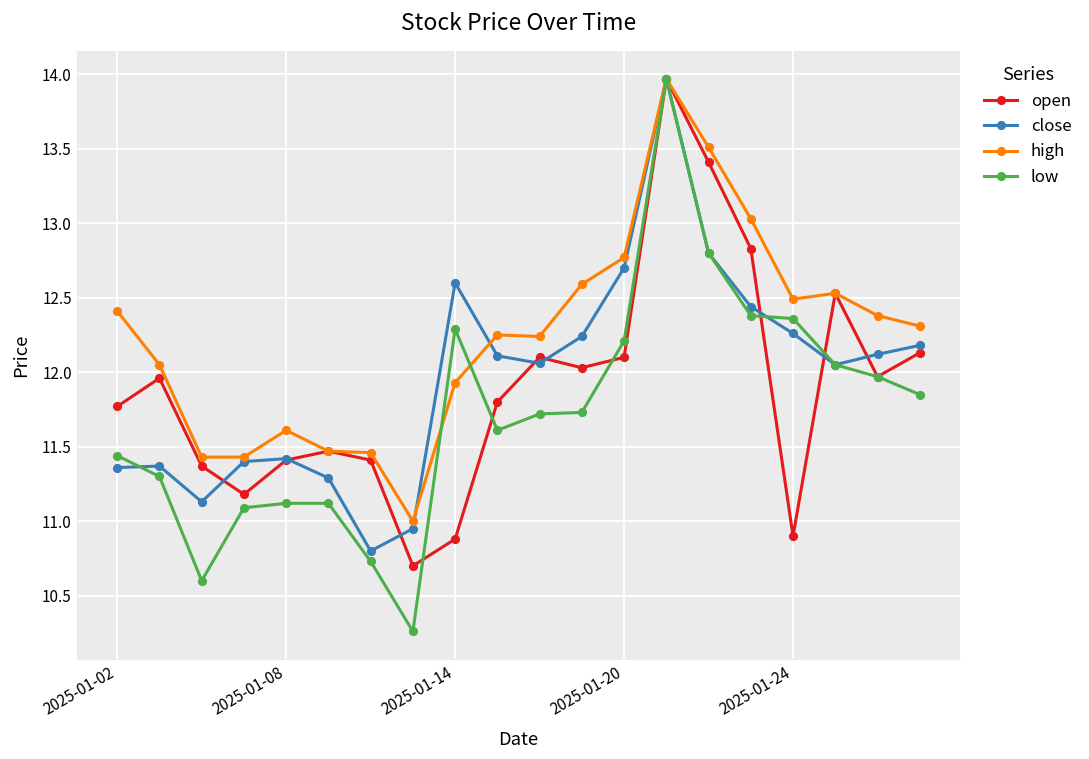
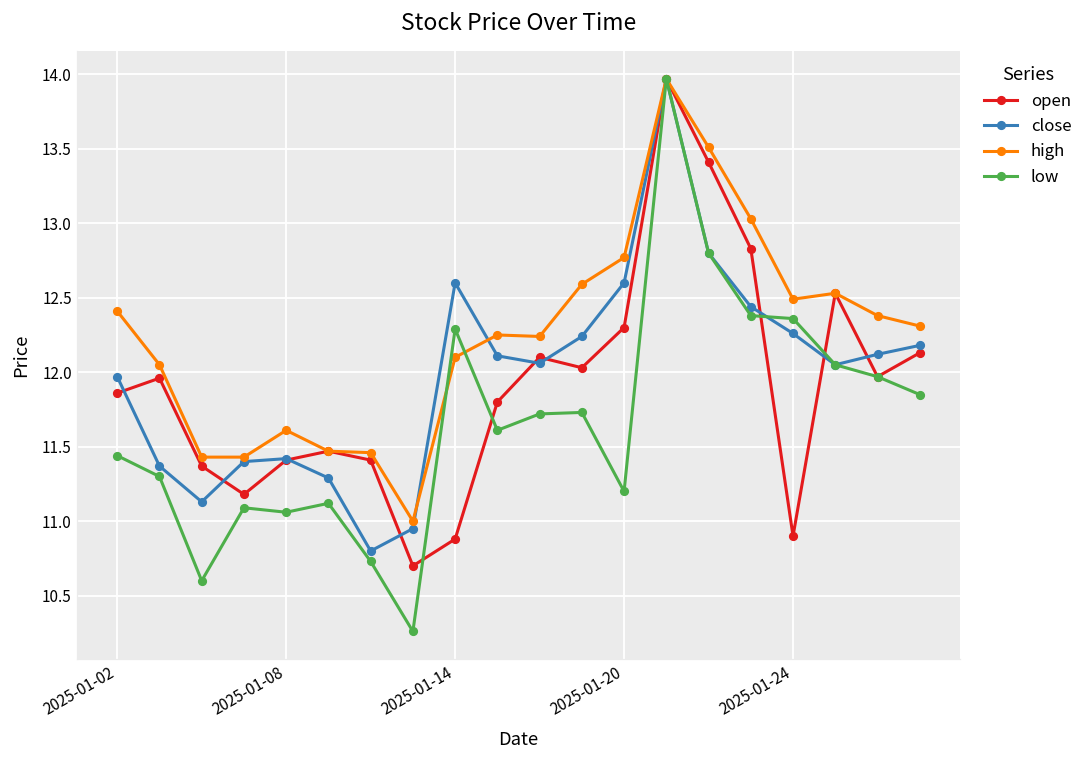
open, 2025-01-02: 11.77 -> 11.86
close, 2025-01-02: 11.36 -> 11.97
low, 2025-01-08: 11.12 -> 11.06
high, 2025-01-14: 11.93 -> 12.10
open, 2025-01-20: 12.1 -> 12.3
close, 2025-01-20: 12.7 -> 12.6
low, 2025-01-20: 12.21 -> 11.20
